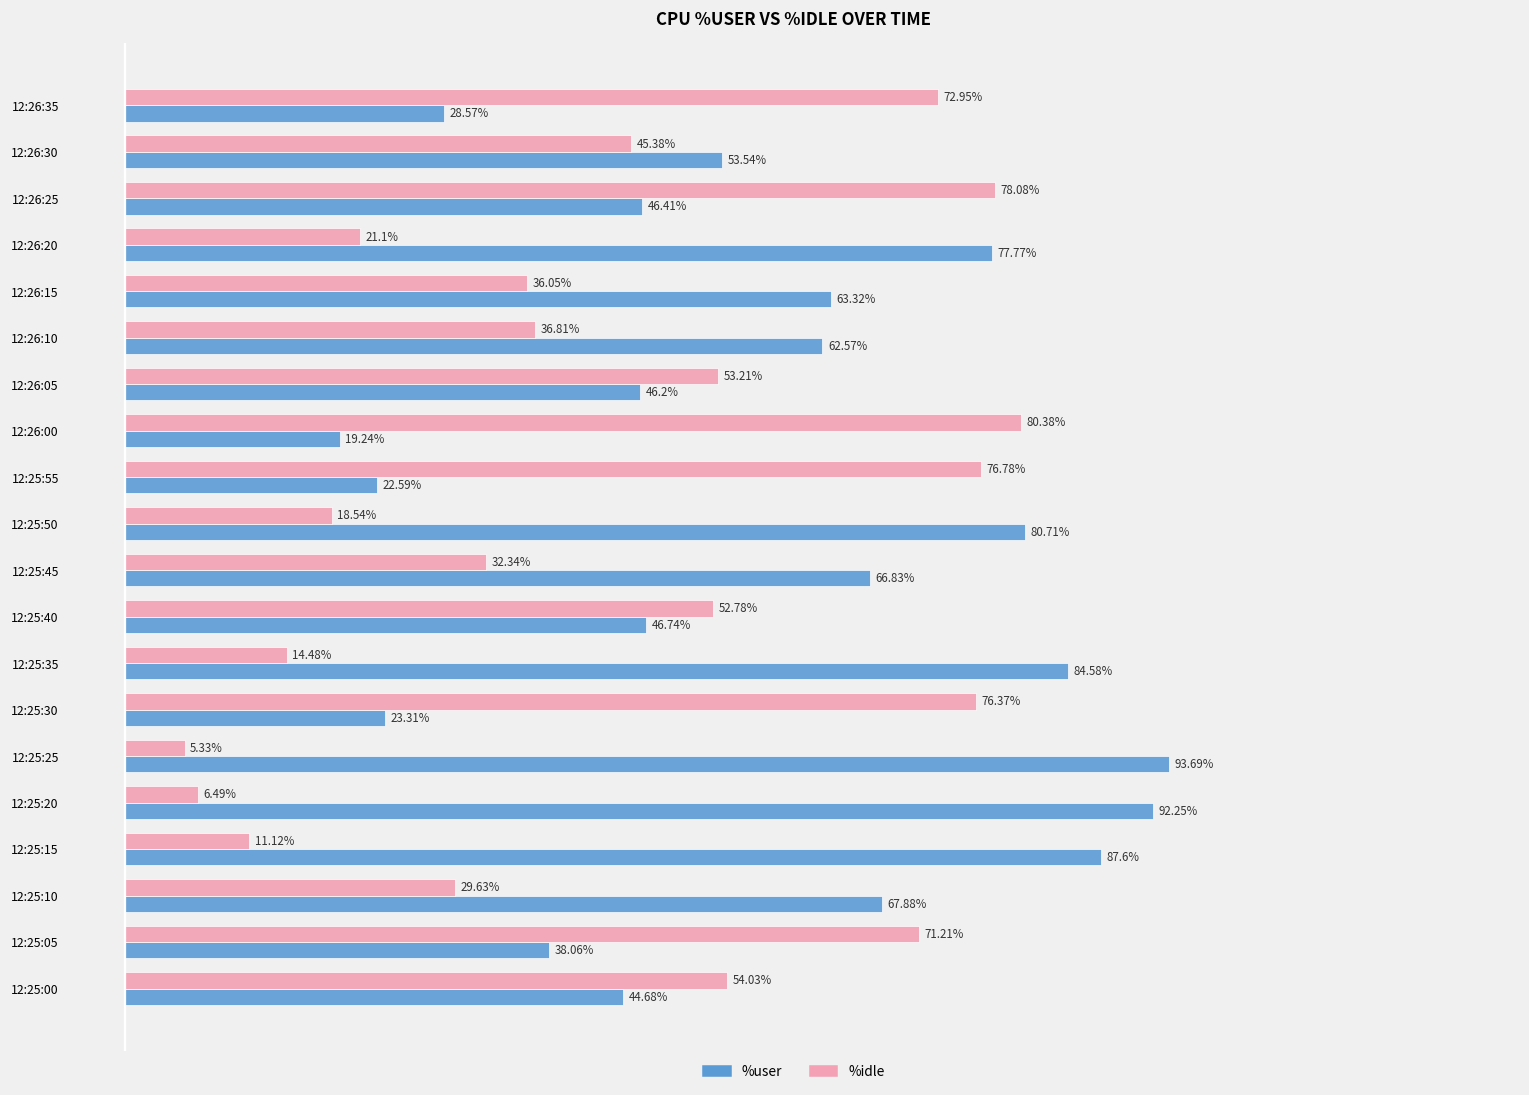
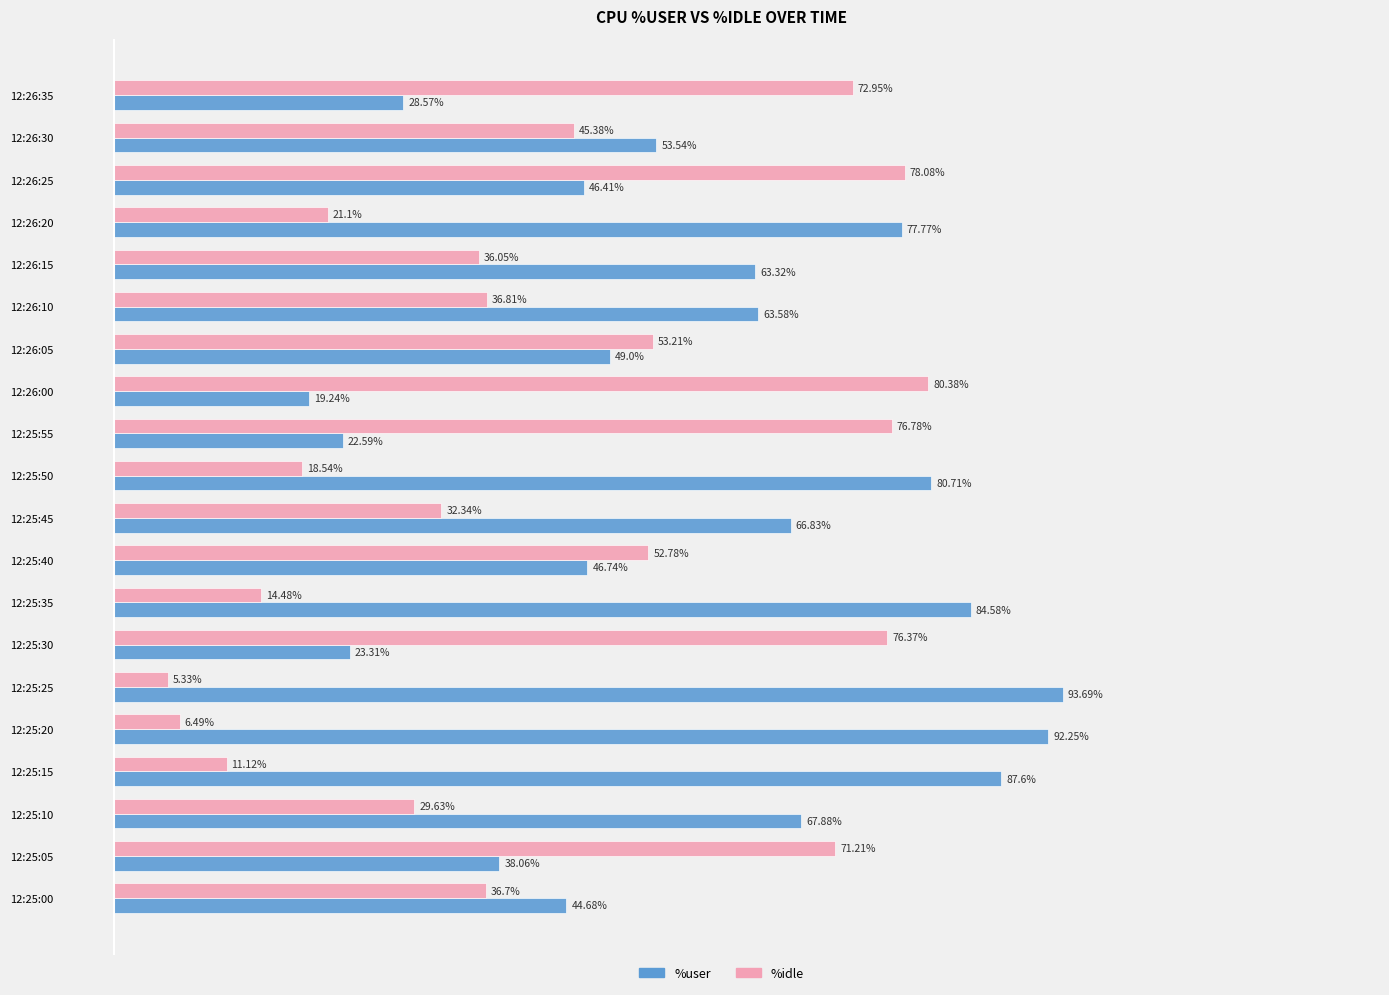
%user, 12:26:10: 62.57% -> 63.58%
%user, 12:26:05: 46.2% -> 49.0%
%idle, 12:25:00: 54.03% -> 36.7%
